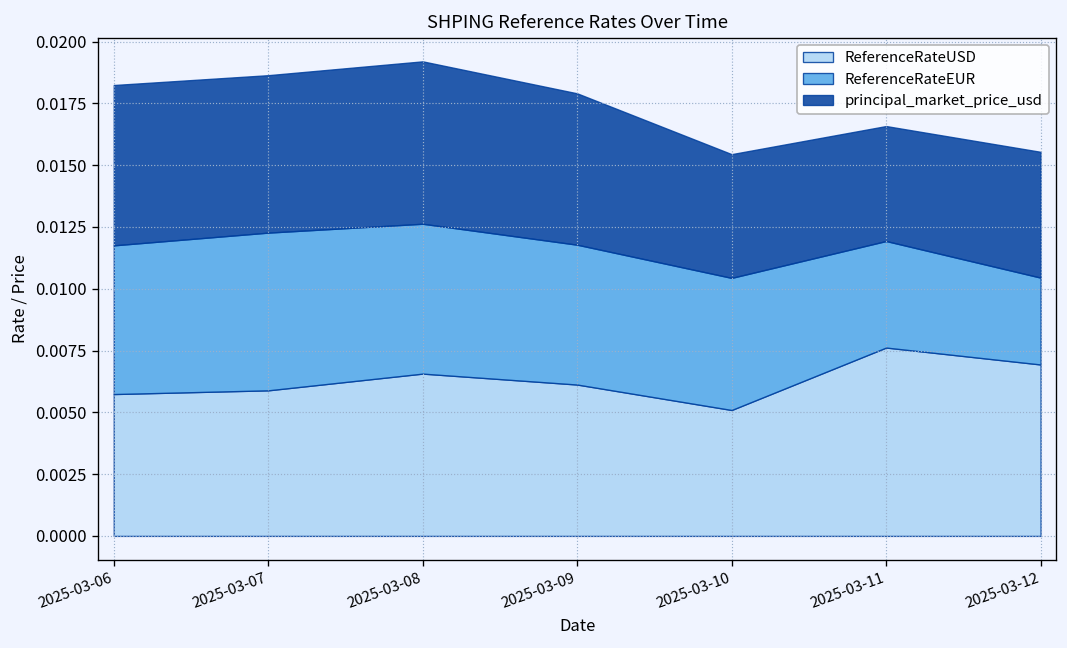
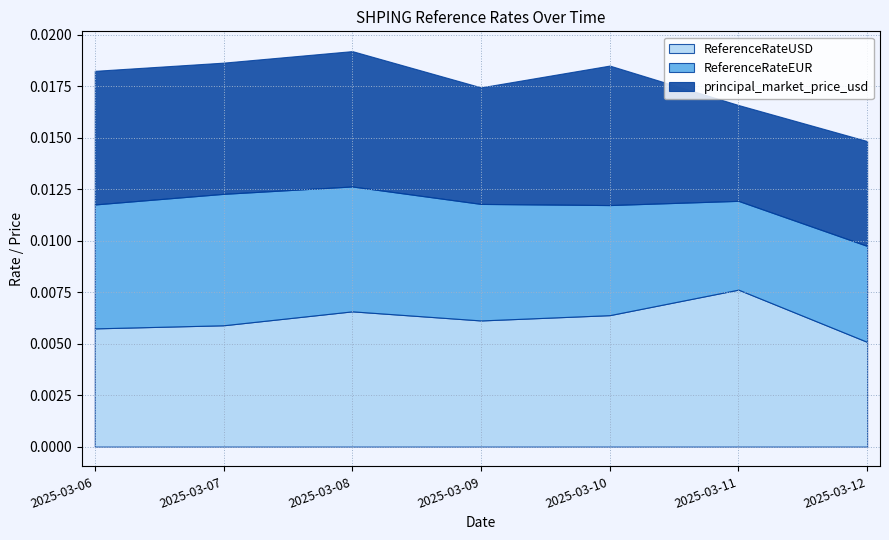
principal_market_price_usd, 2025-03-09: 0.0061 -> 0.0057
ReferenceRateUSD, 2025-03-10: 0.0051 -> 0.0064
principal_market_price_usd, 2025-03-10: 0.0050 -> 0.0068
ReferenceRateUSD, 2025-03-12: 0.0069 -> 0.0051
ReferenceRateEUR, 2025-03-12: 0.0035 -> 0.0047
